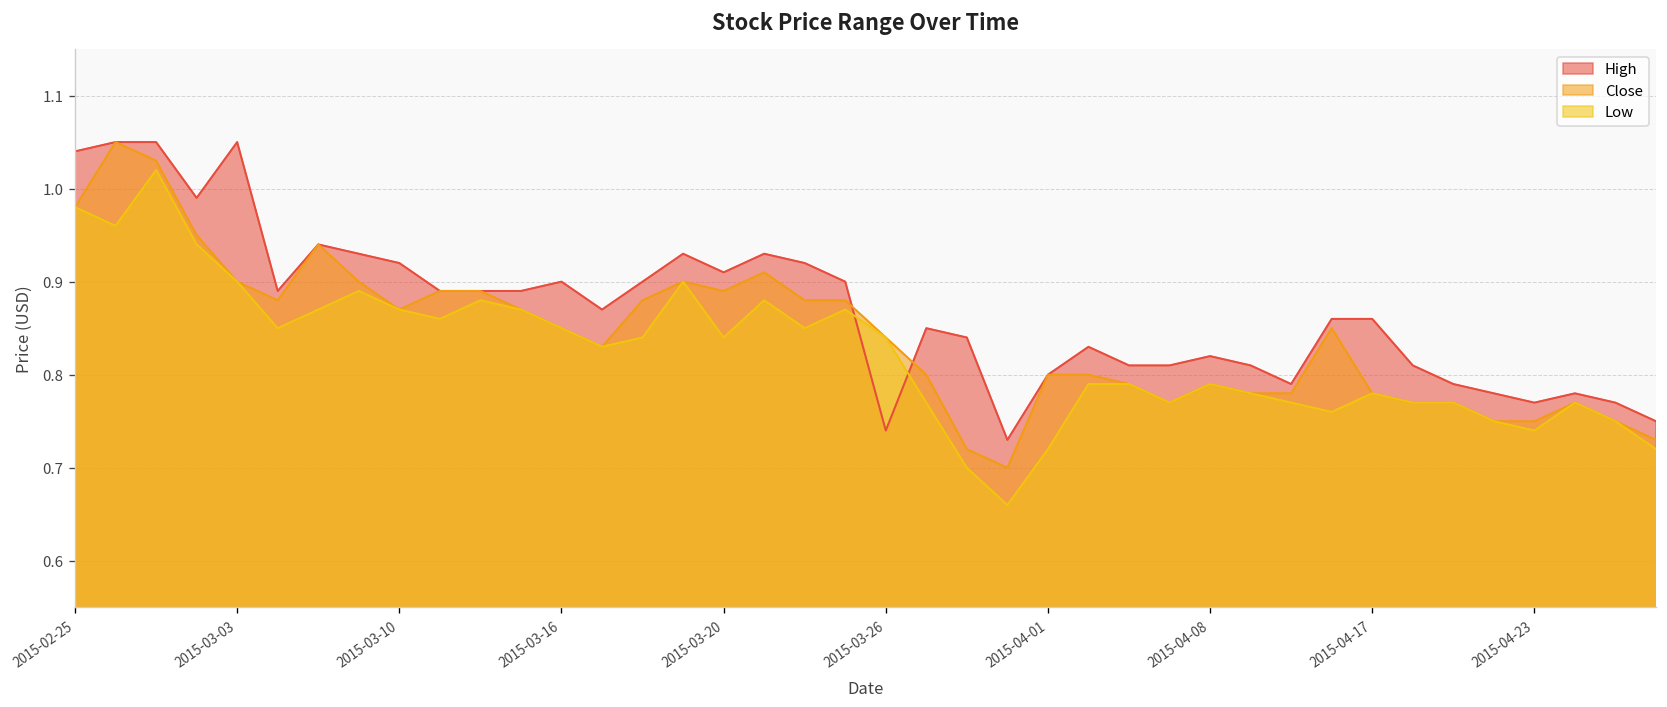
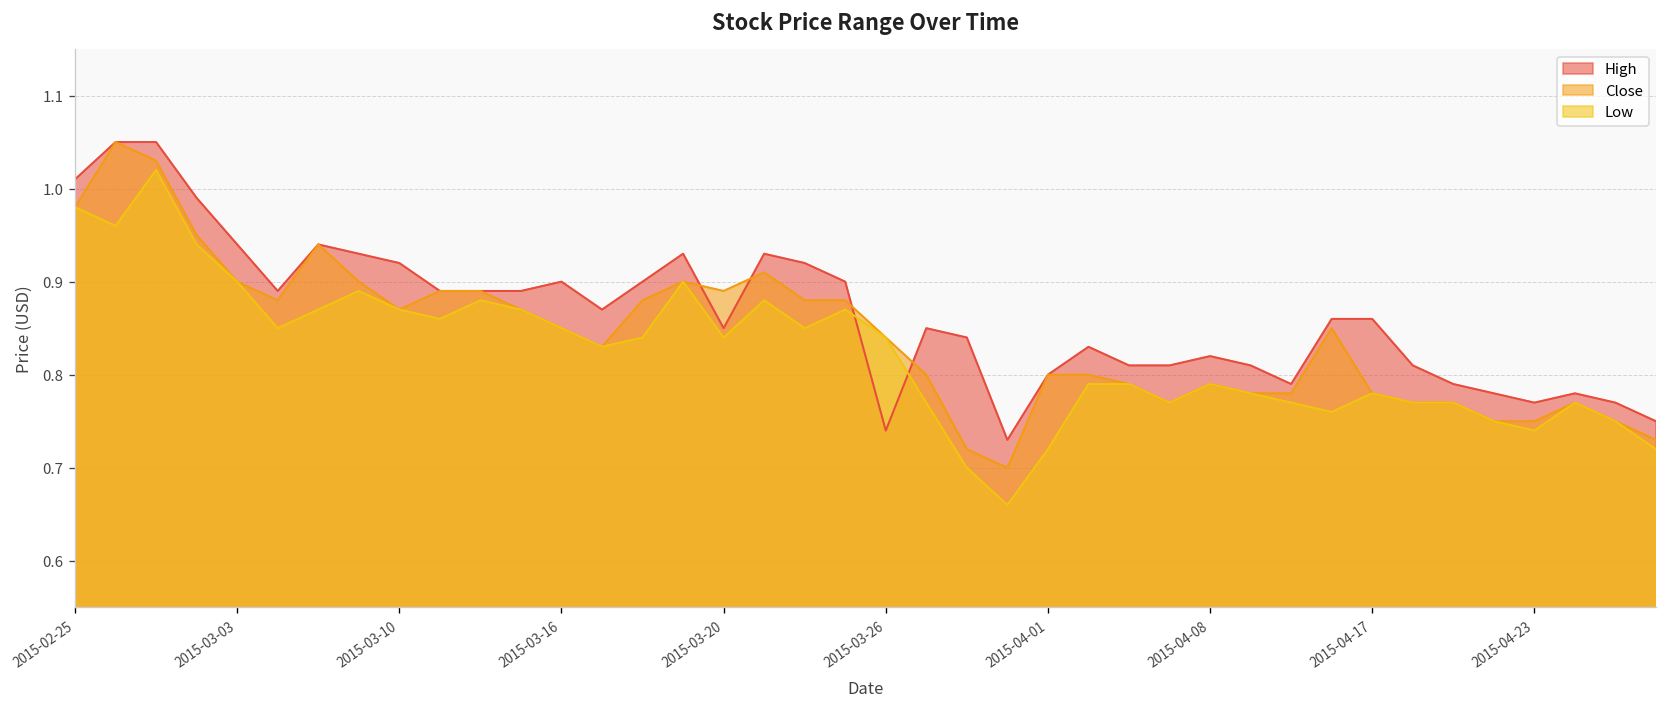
High, 2015-02-25: 1.04 -> 1.01
High, 2015-03-03: 1.05 -> 0.94
High, 2015-03-20: 0.91 -> 0.85
